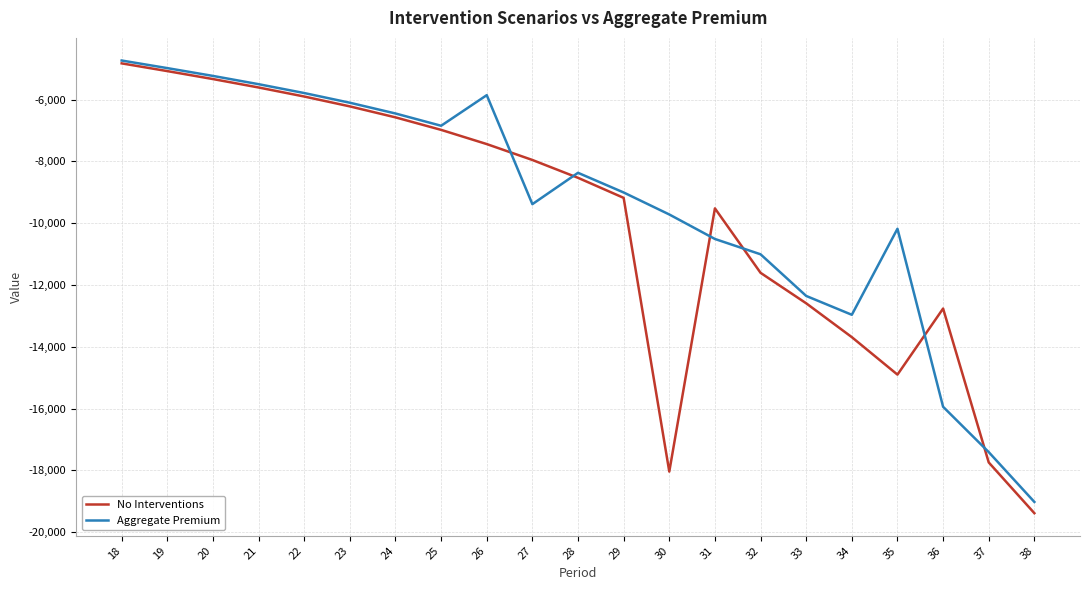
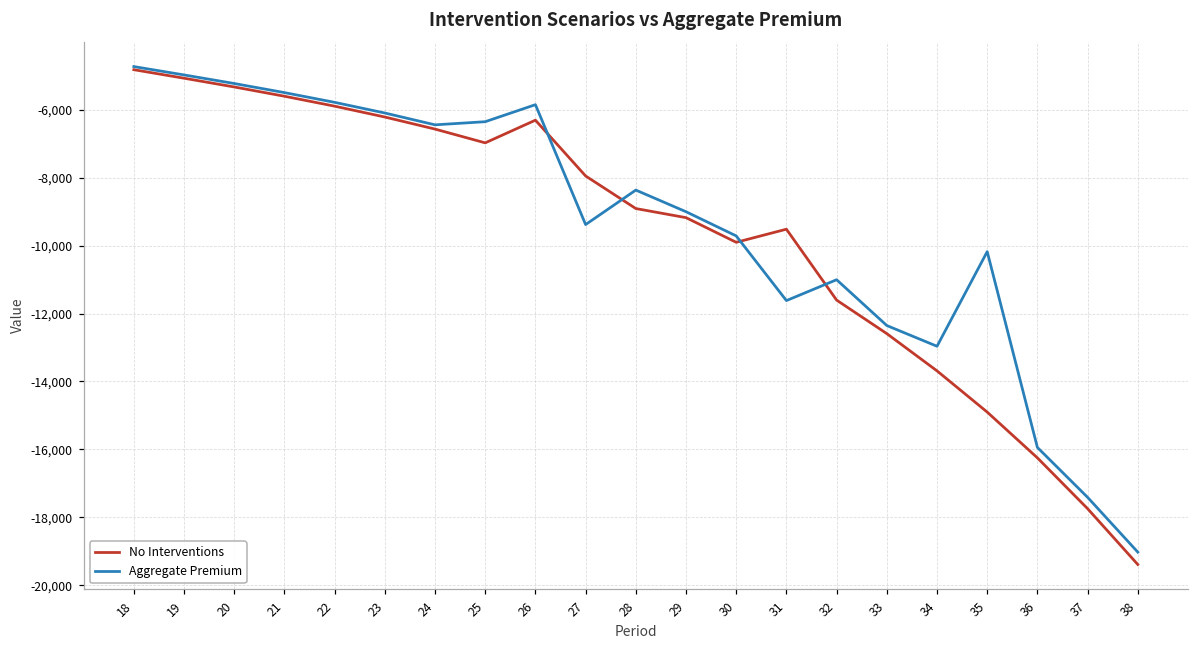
Aggregate Premium, 25: -6,800 -> -6,400
No Interventions, 26: -7,400 -> -6,300
No Interventions, 28: -8,500 -> -8,900
No Interventions, 30: -18,000 -> -9,900
Aggregate Premium, 31: -10,500 -> -11,600
No Interventions, 36: -12,800 -> -16,200
